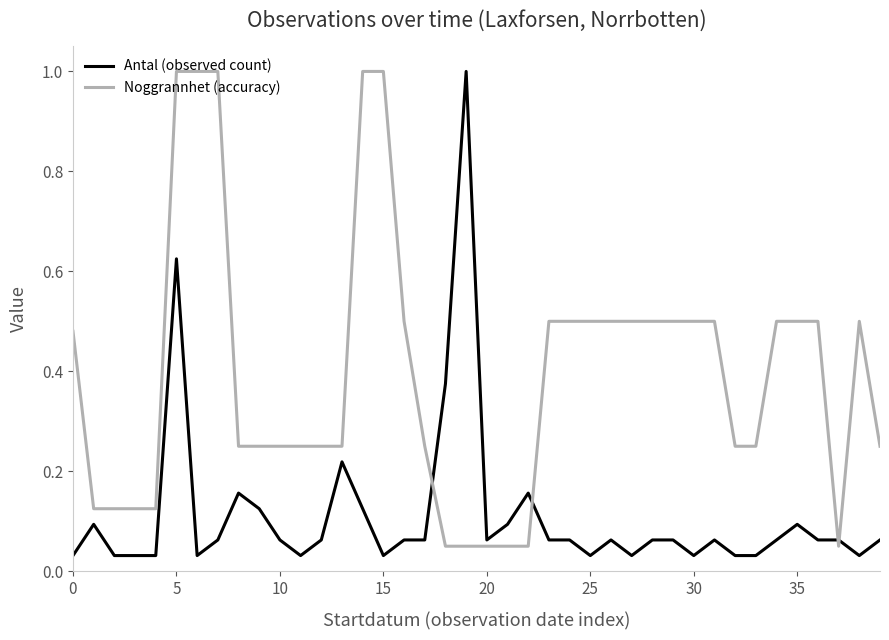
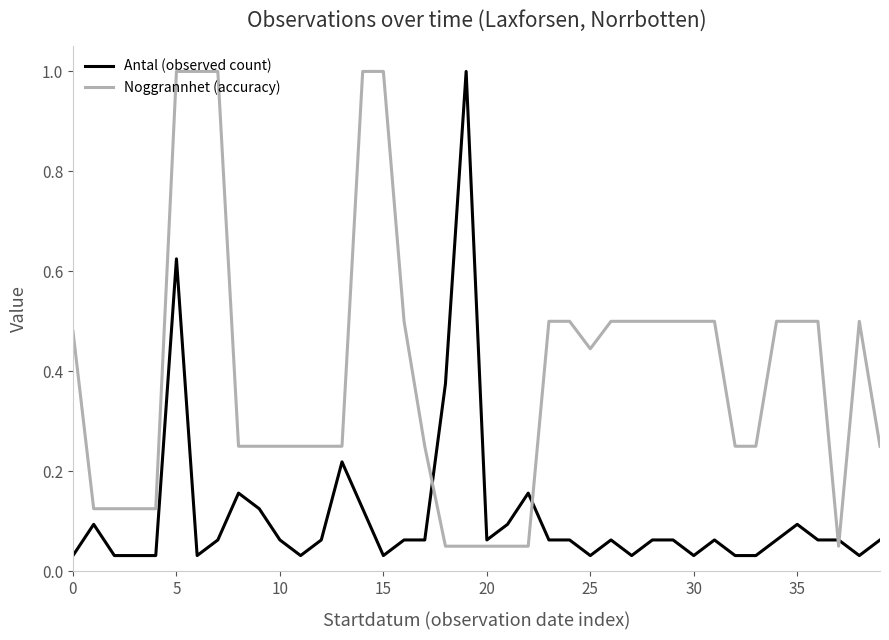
Noggrannhet (accuracy), 25: 0.50 -> 0.45
